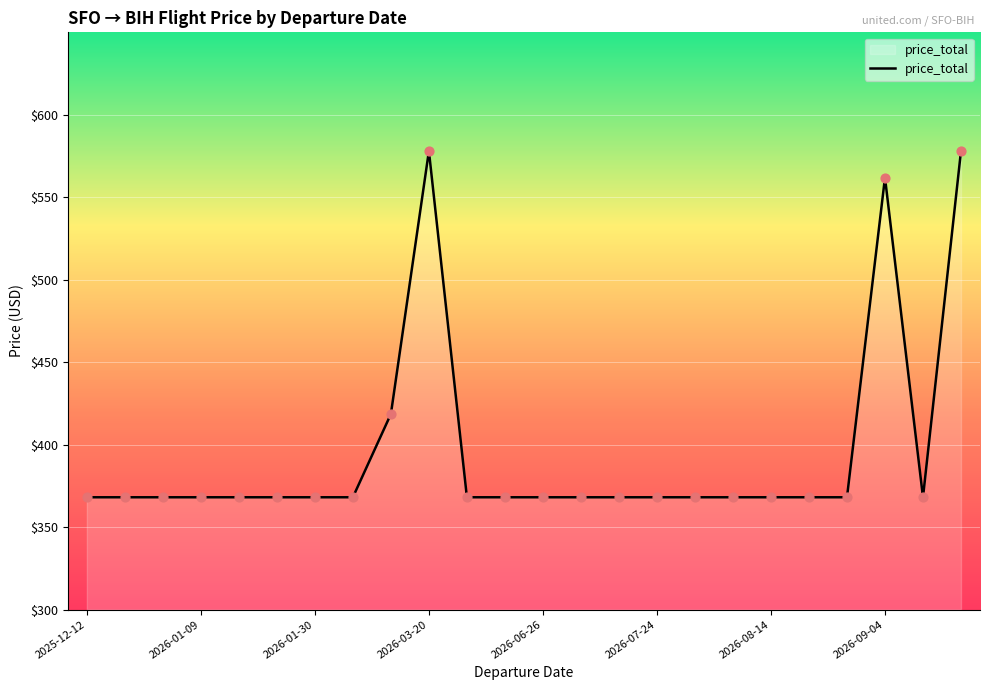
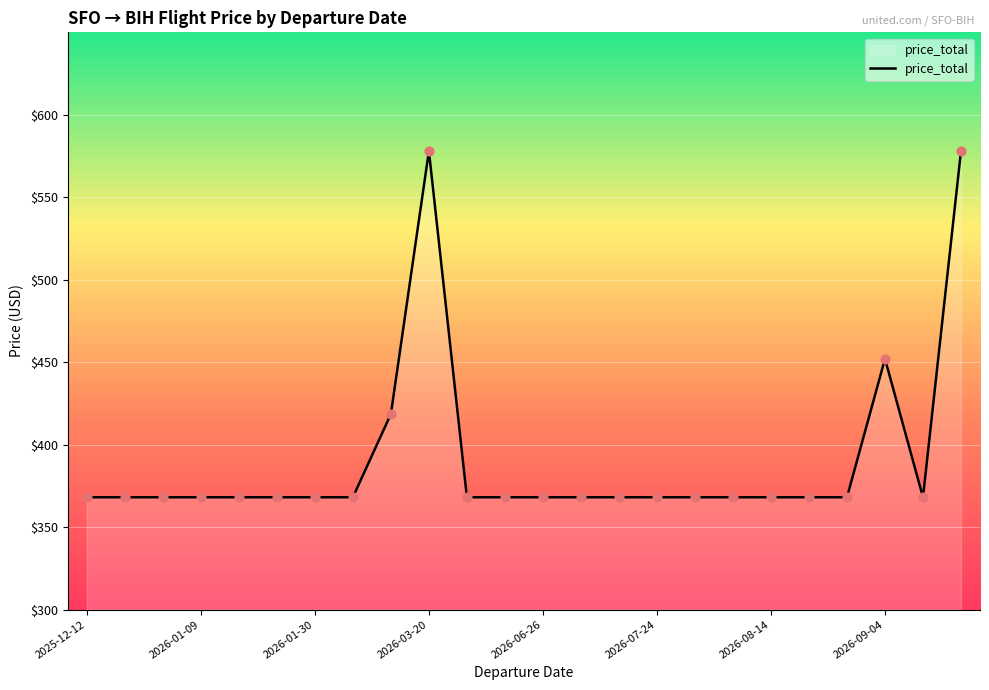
2026-09-04: $562 -> $452
